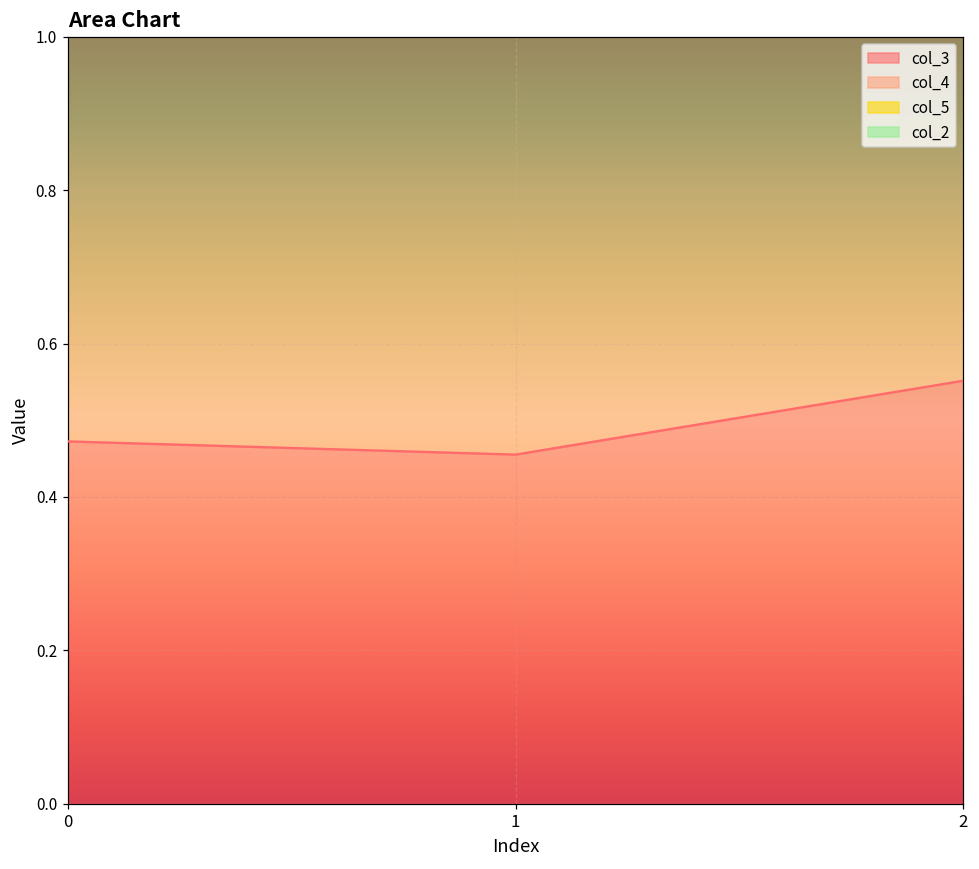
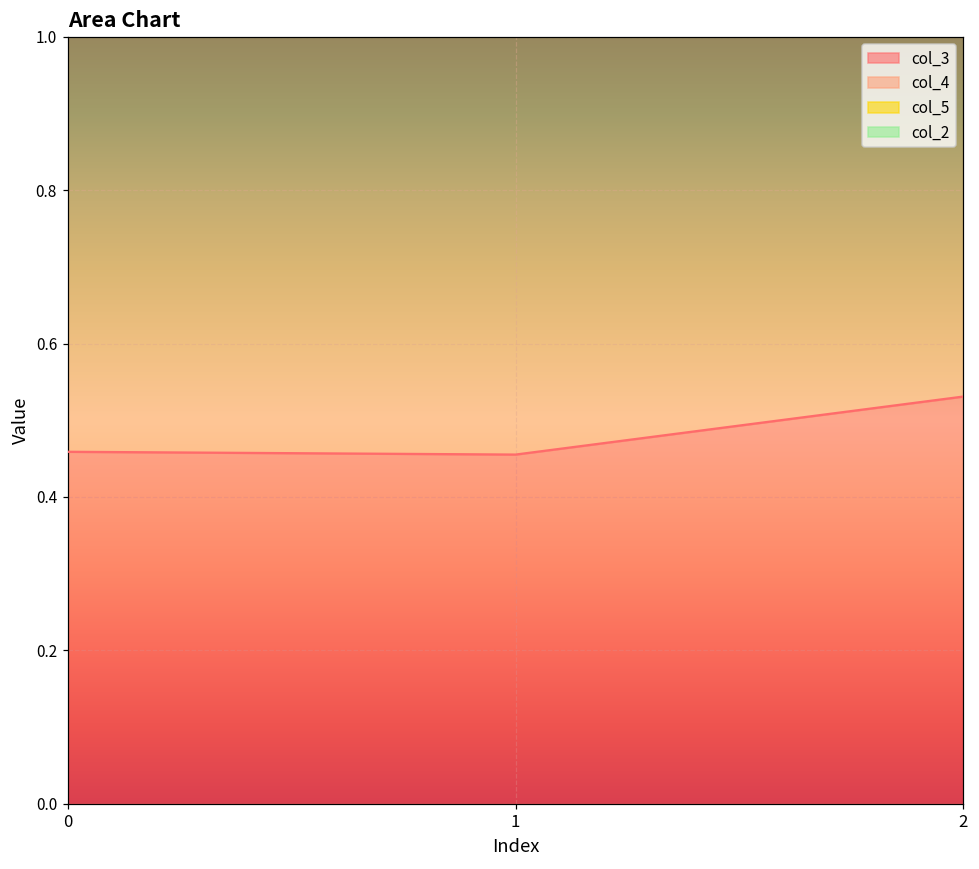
col_3, 0: 0.47 -> 0.46
col_3, 2: 0.55 -> 0.53
